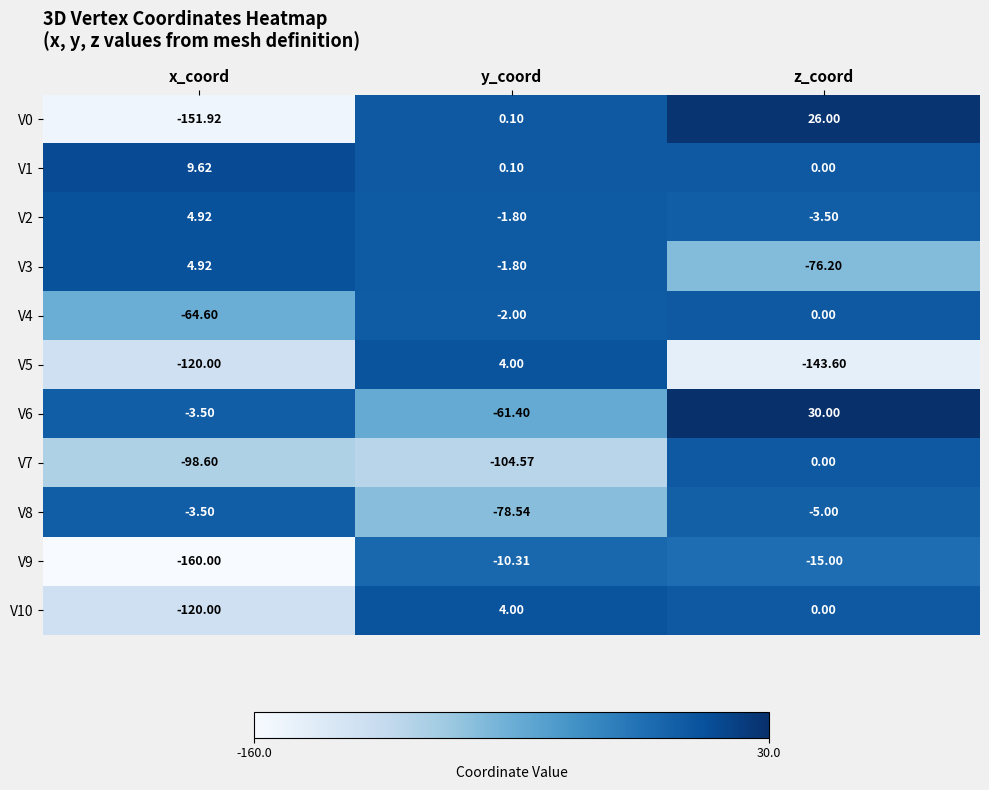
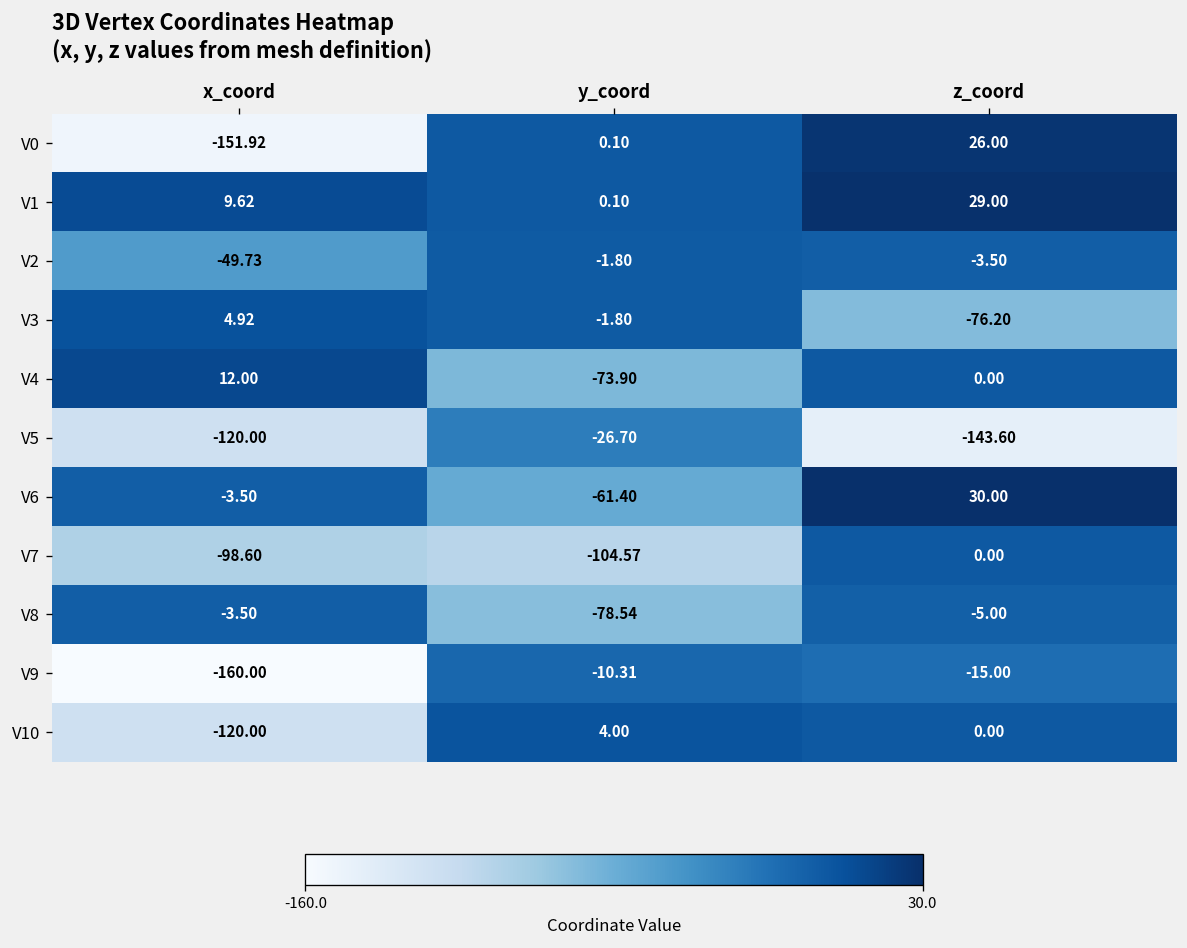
V1, z_coord: 0.00 -> 29.00
V2, x_coord: 4.92 -> -49.73
V4, x_coord: -64.60 -> 12.00
V4, y_coord: -2.00 -> -73.90
V5, y_coord: 4.00 -> -26.70
